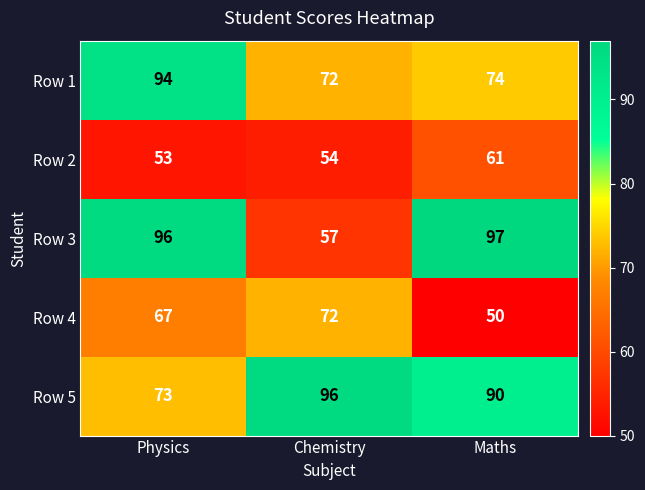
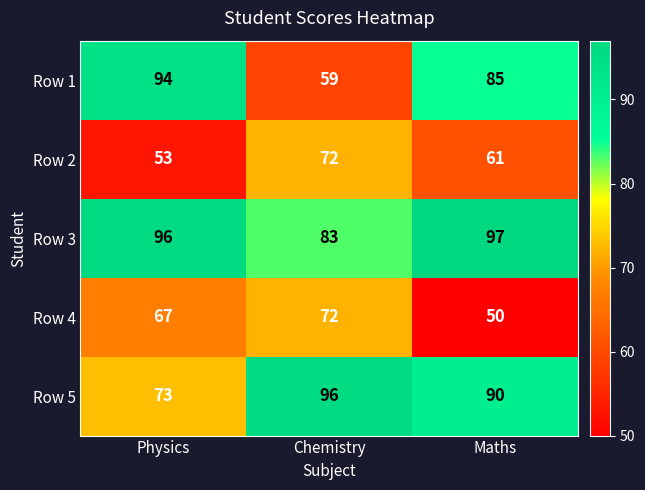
Row 1, Chemistry: 72 -> 59
Row 1, Maths: 74 -> 85
Row 2, Chemistry: 54 -> 72
Row 3, Chemistry: 57 -> 83
